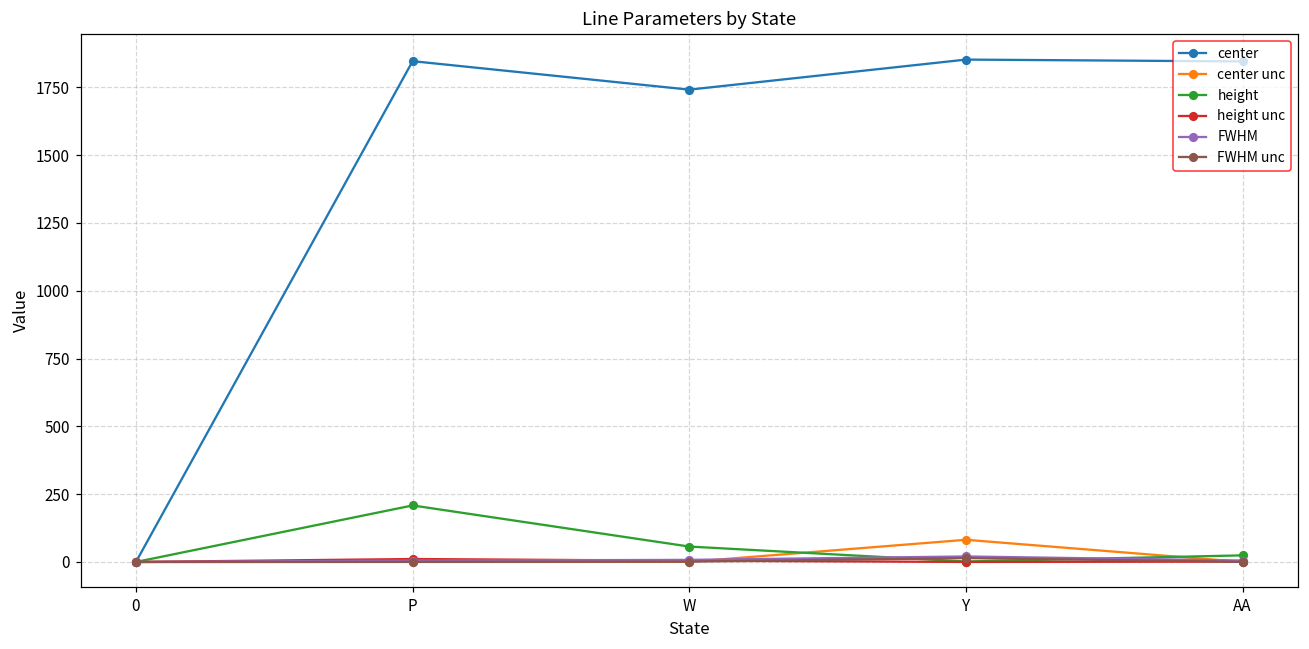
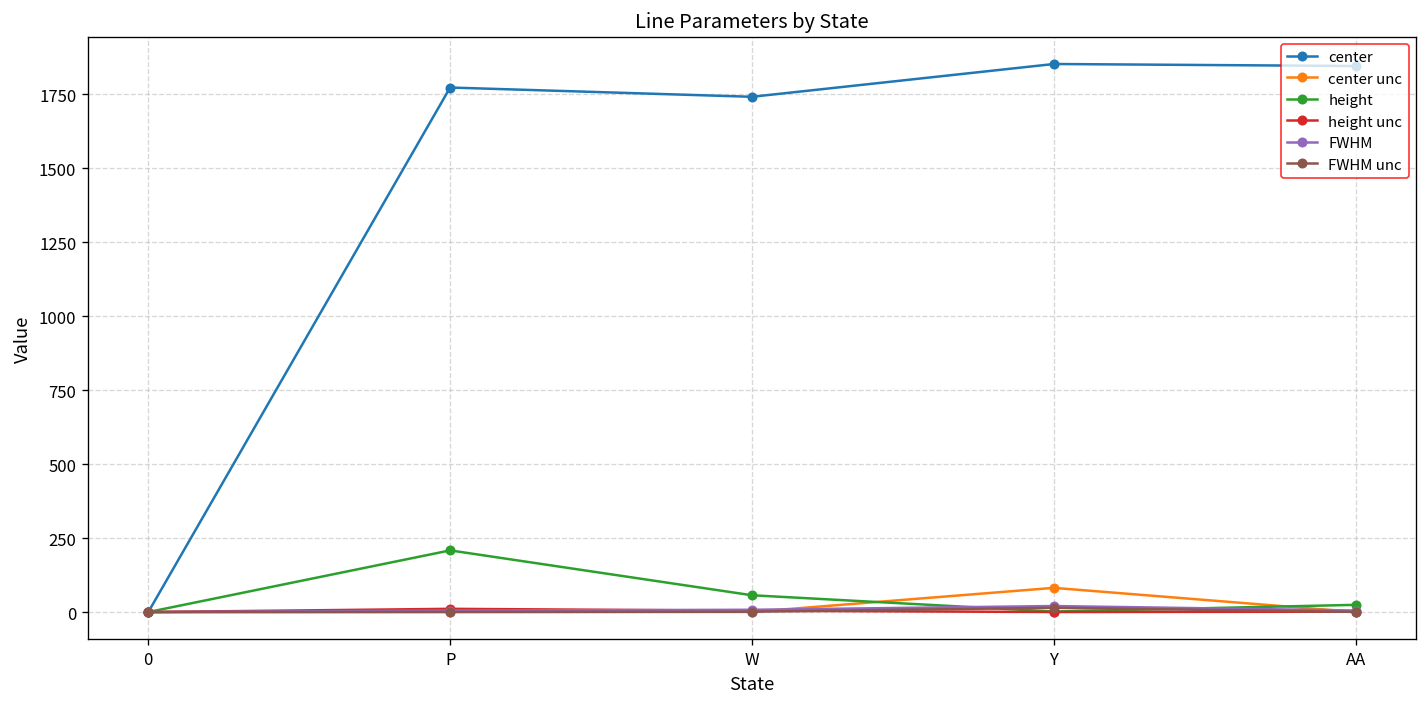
center, P: 1850 -> 1770
